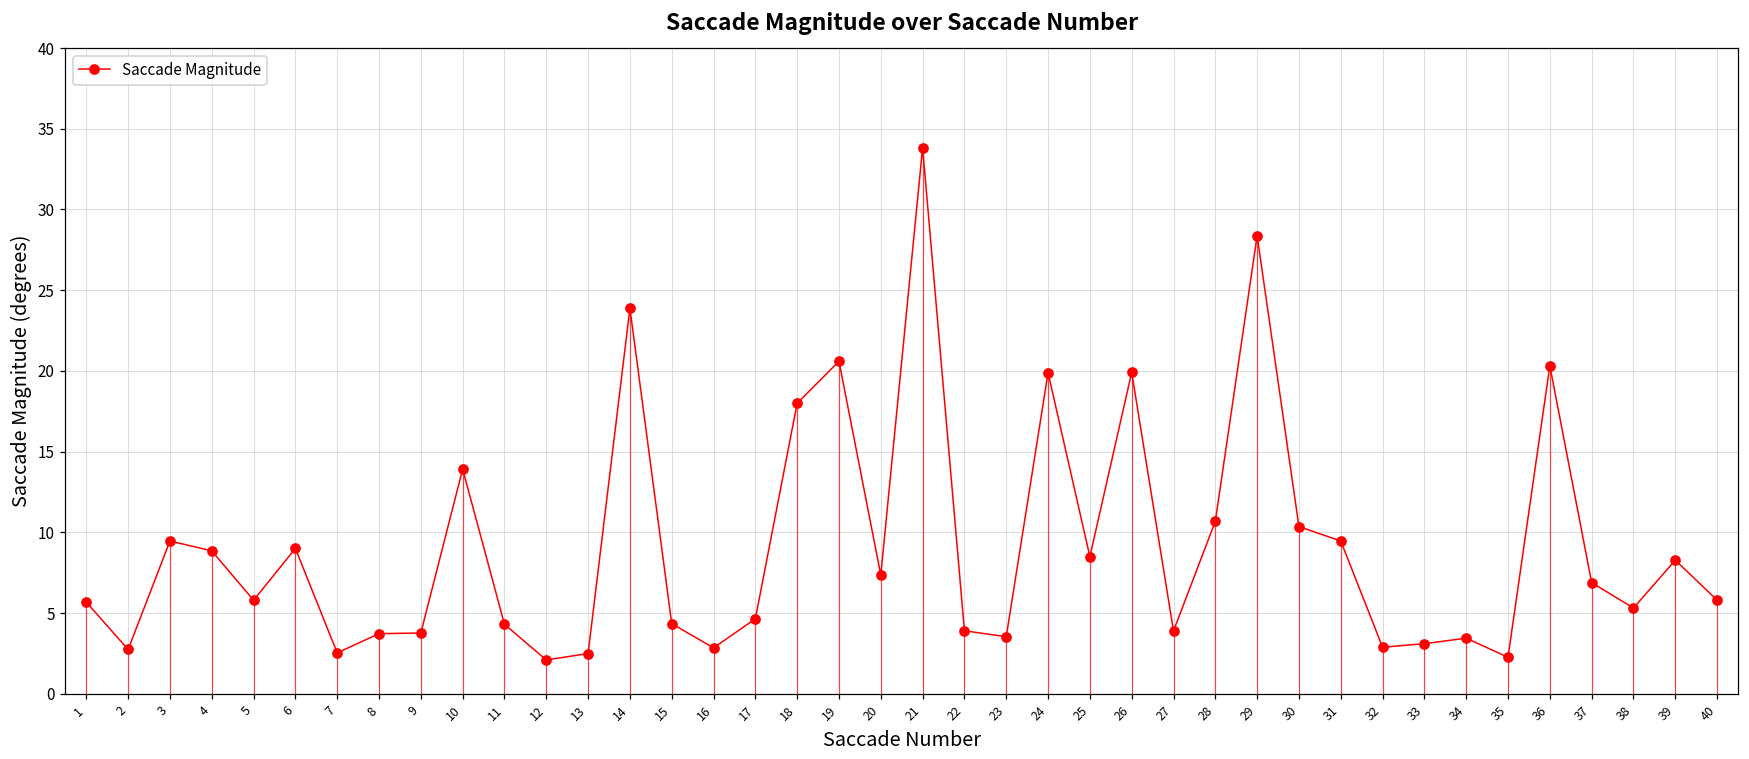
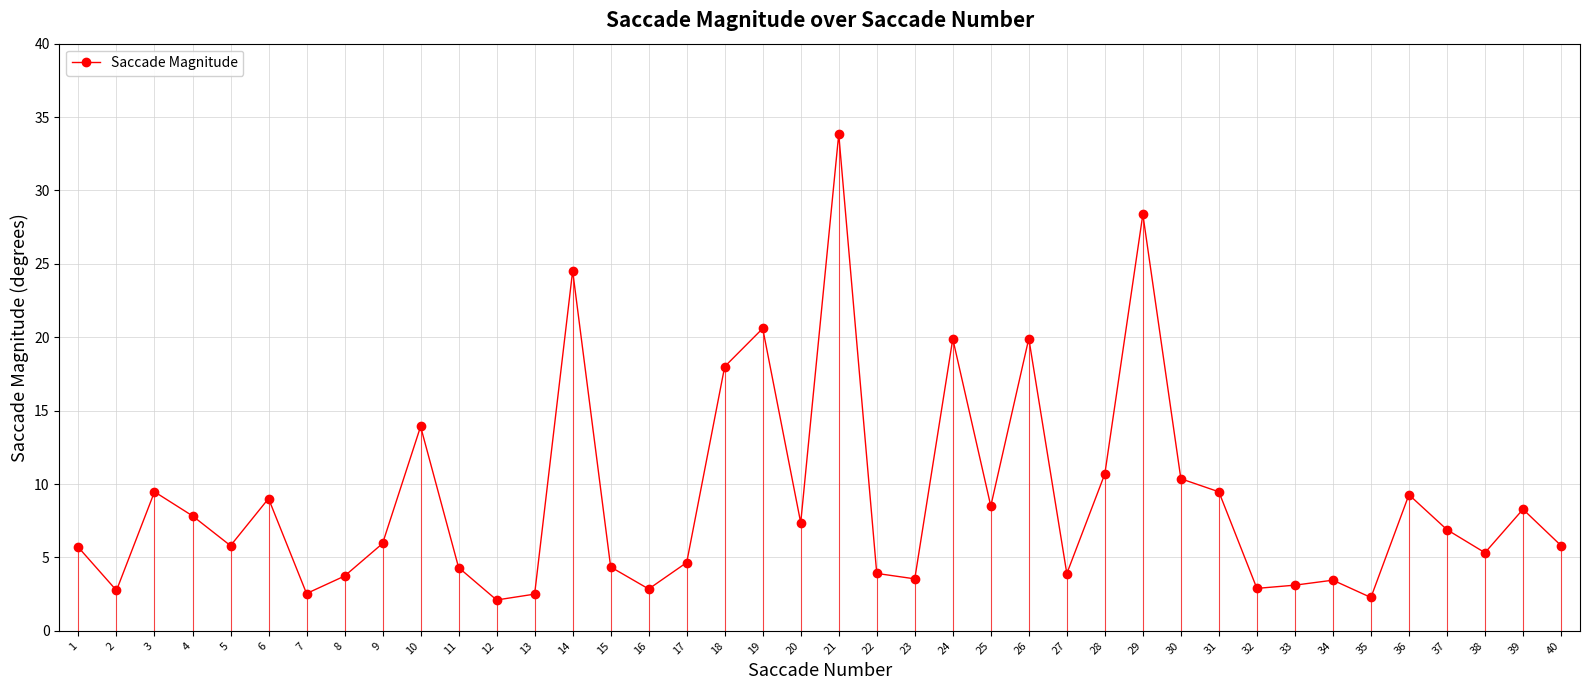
4: 8.9 -> 7.8
9: 3.8 -> 6.0
14: 23.9 -> 24.5
36: 20.3 -> 9.3
